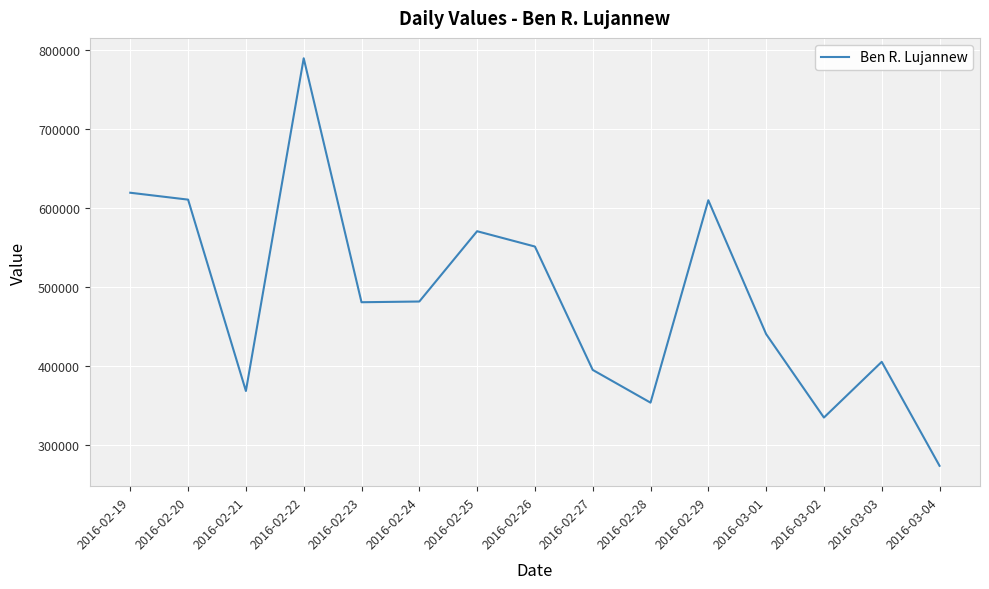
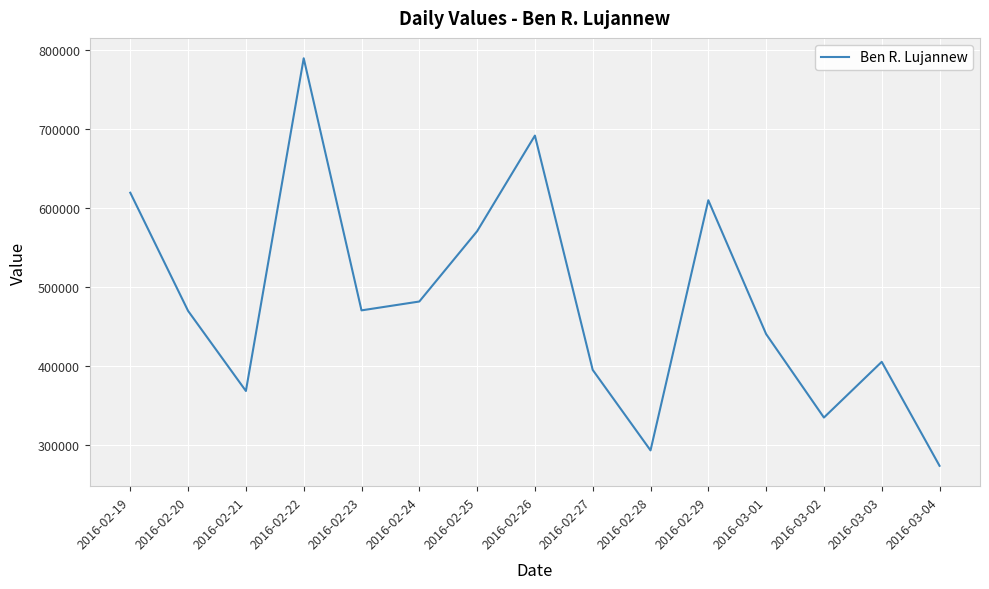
2016-02-20: 610000 -> 470000
2016-02-23: 480000 -> 470000
2016-02-26: 550000 -> 690000
2016-02-28: 350000 -> 290000
